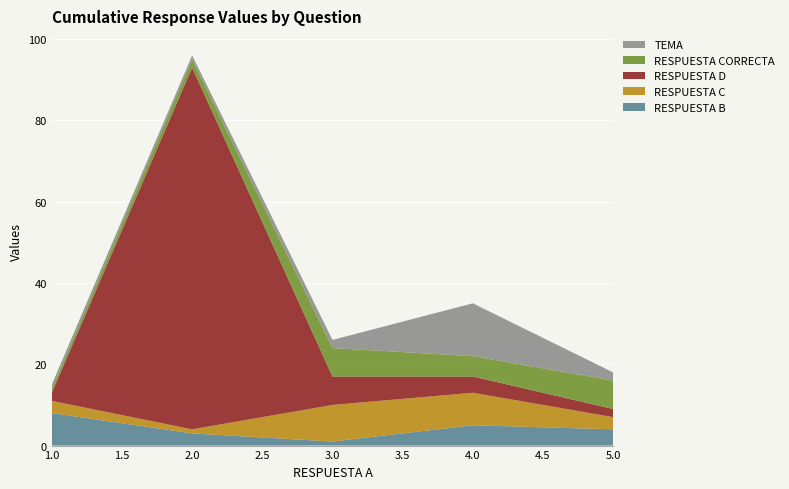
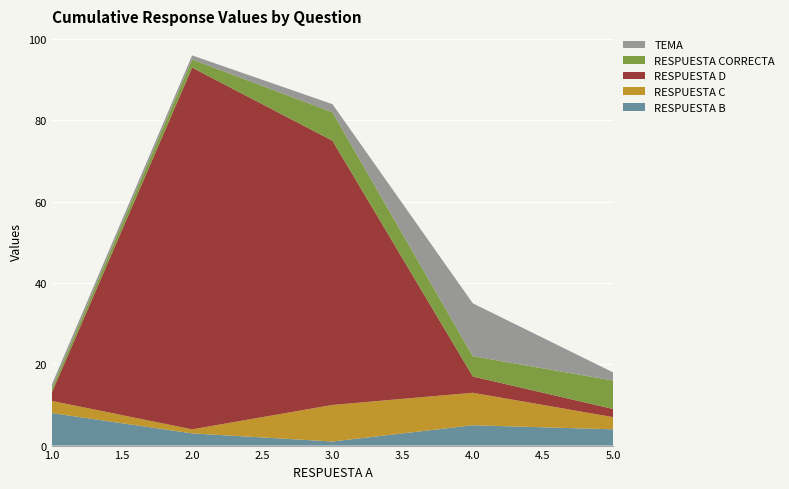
RESPUESTA D, 3.0: 7 -> 65
